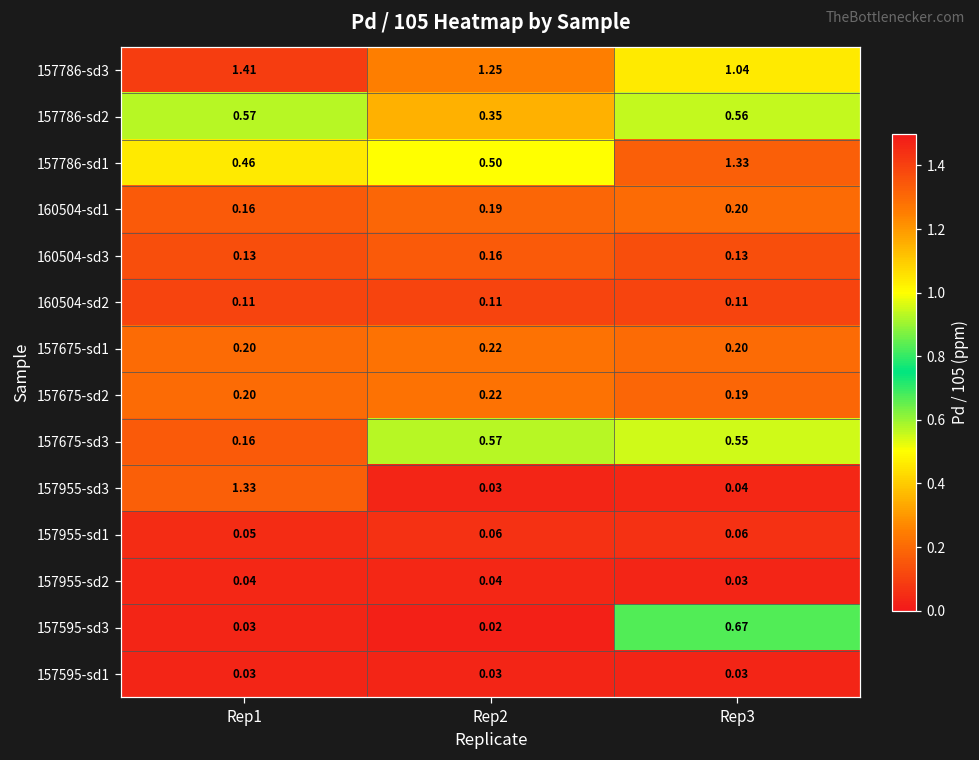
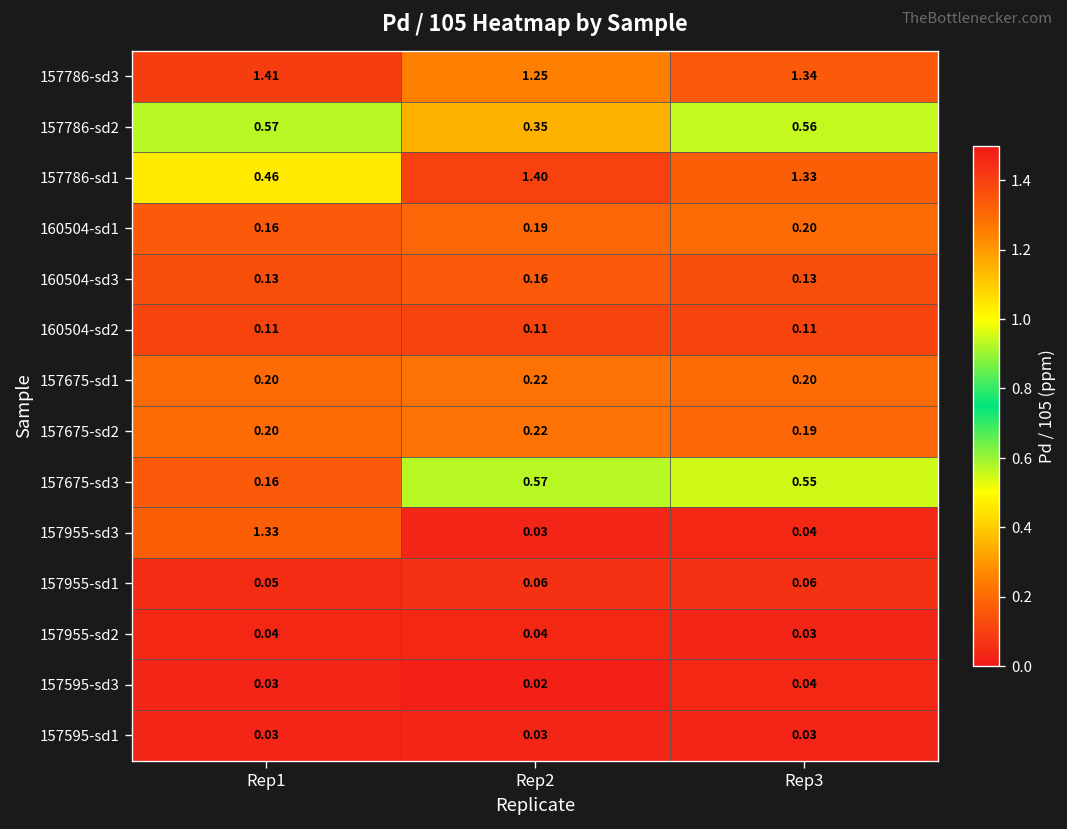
157786-sd3, Rep3: 1.04 -> 1.34
157786-sd1, Rep2: 0.50 -> 1.40
157595-sd3, Rep3: 0.67 -> 0.04
